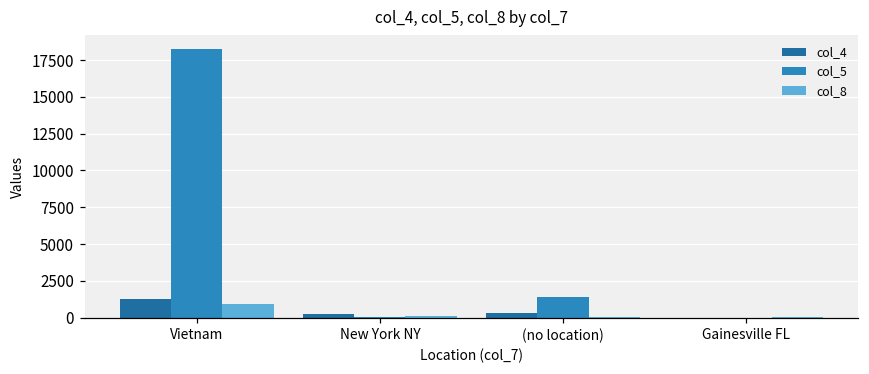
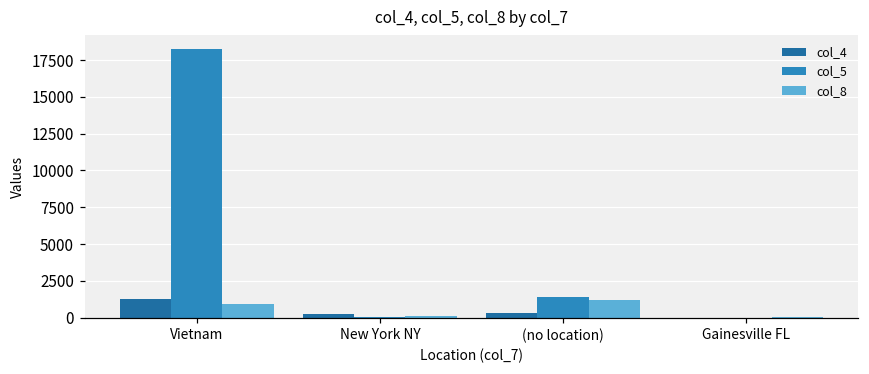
col_8, (no location): 0 -> 1200
